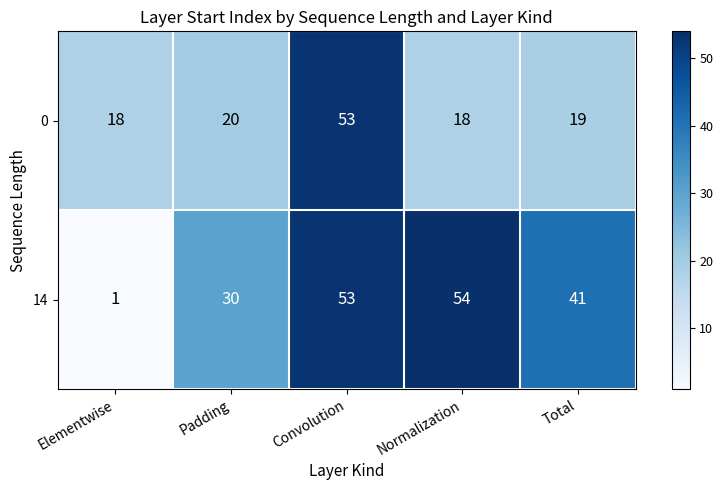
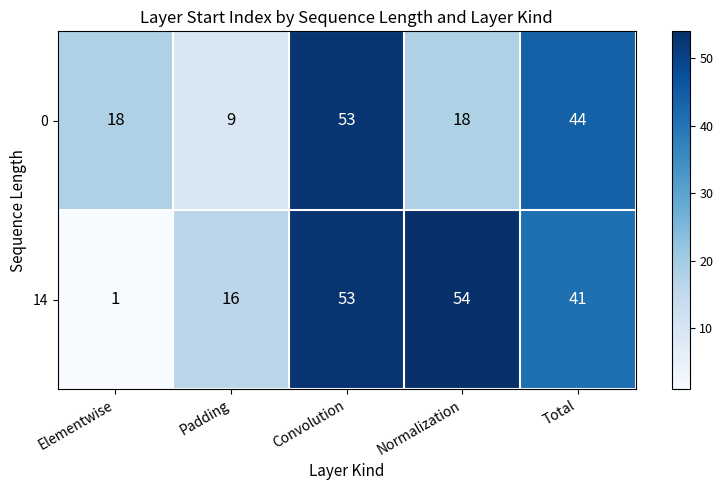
0, Padding: 20 -> 9
0, Total: 19 -> 44
14, Padding: 30 -> 16
